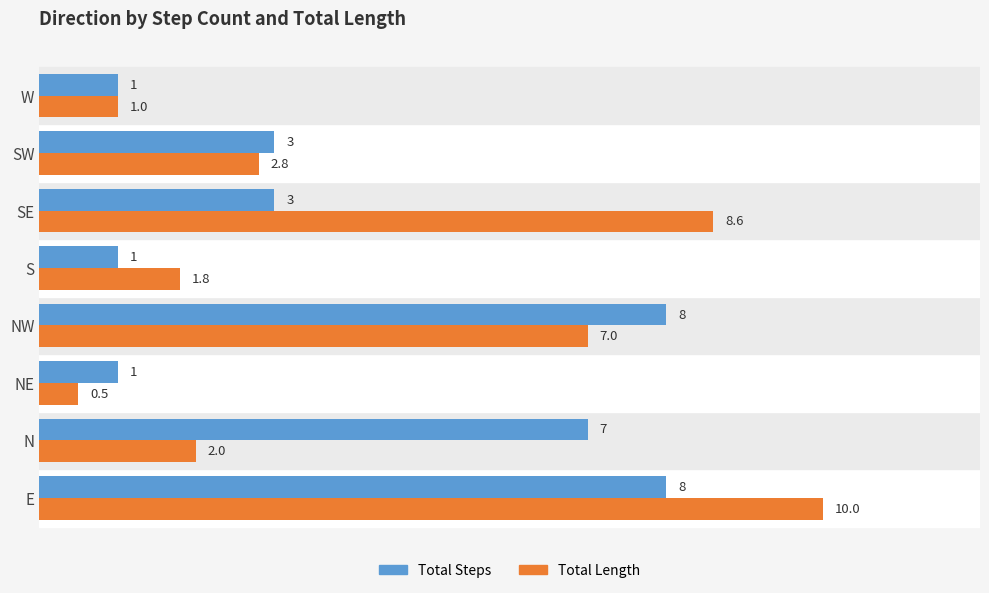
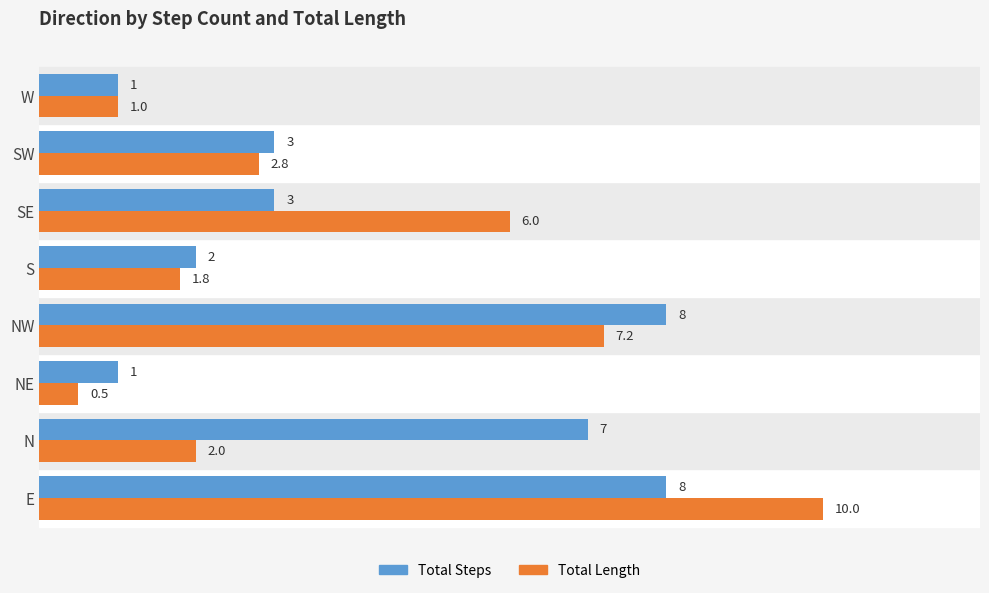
Total Length, SE: 8.6 -> 6.0
Total Steps, S: 1 -> 2
Total Length, NW: 7.0 -> 7.2
